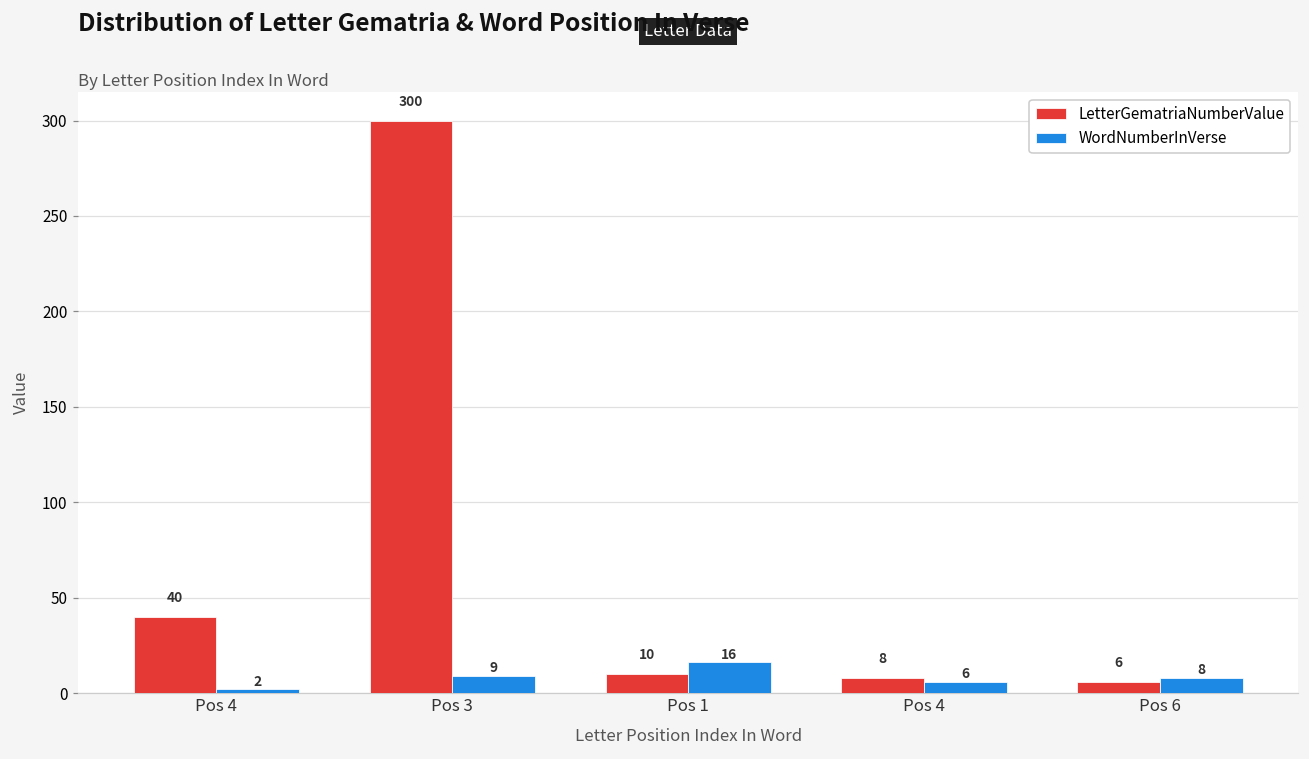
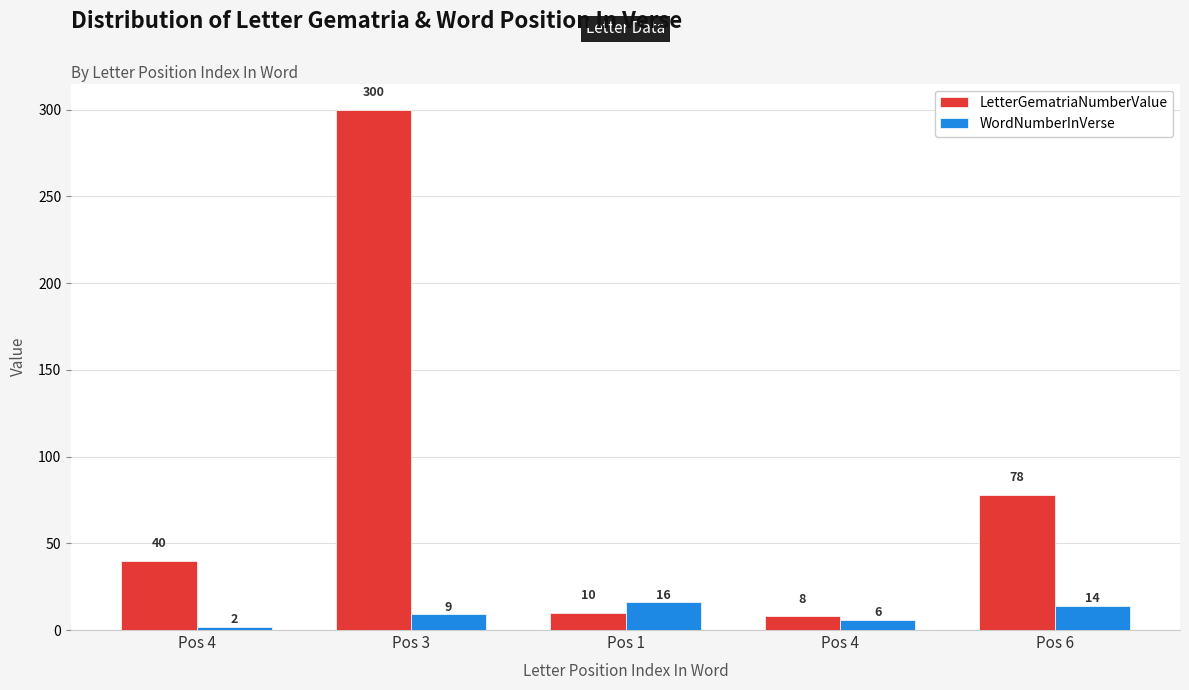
LetterGematriaNumberValue, Pos 6: 6 -> 78
WordNumberInVerse, Pos 6: 8 -> 14
